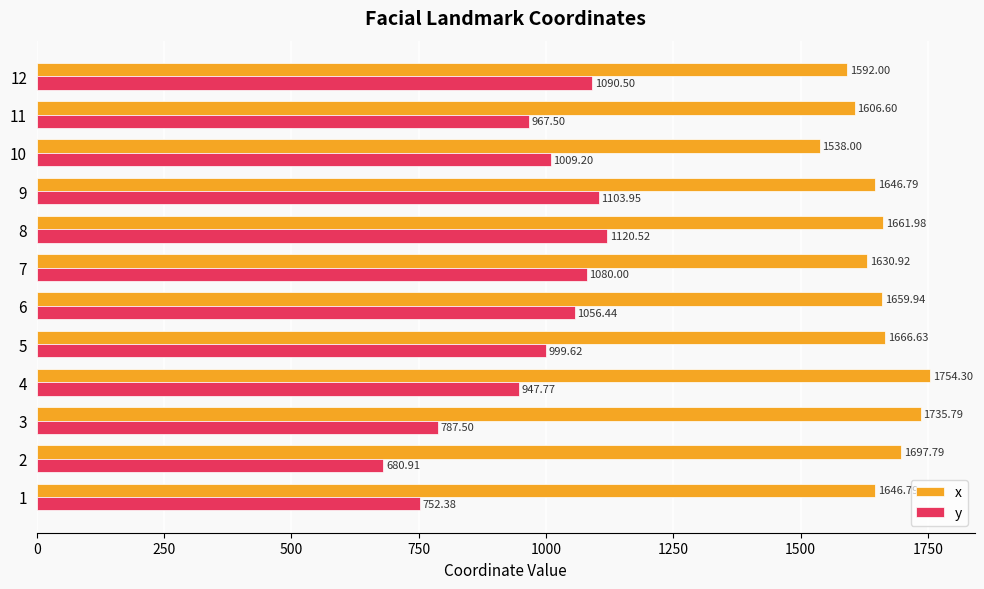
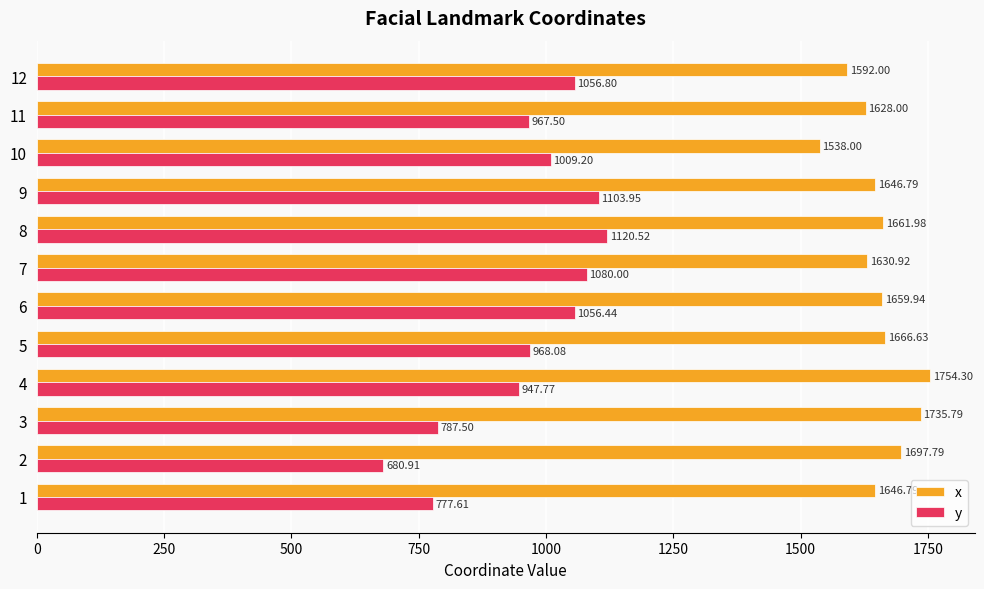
y, 12: 1090.50 -> 1056.80
x, 11: 1606.60 -> 1628.00
y, 5: 999.62 -> 968.08
y, 1: 752.38 -> 777.61
